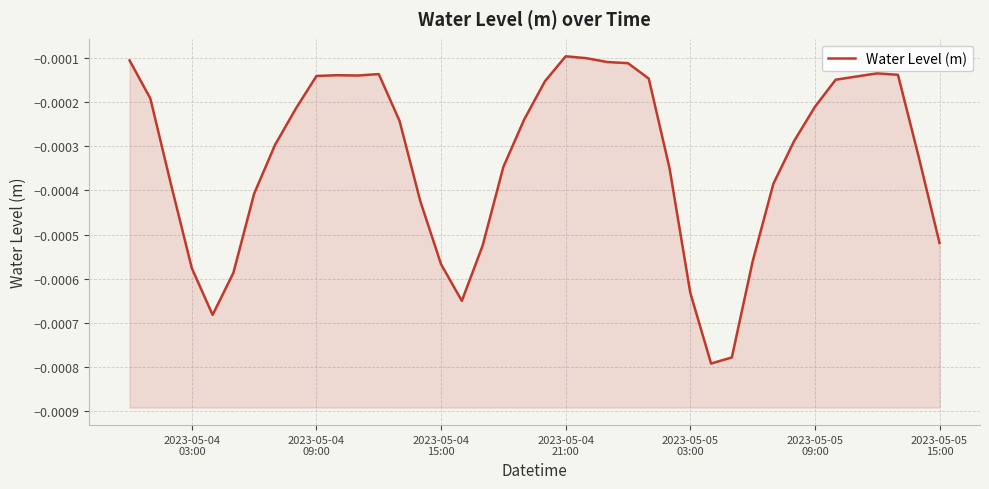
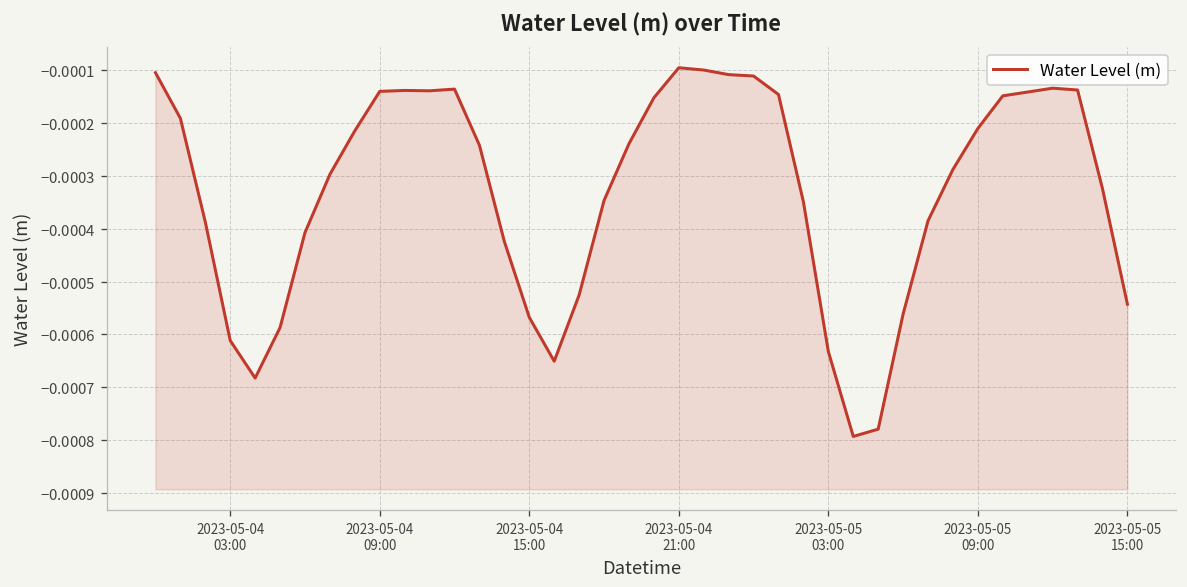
2023-05-04 03:00: -0.00058 -> -0.00061
2023-05-05 15:00: -0.00052 -> -0.00054
